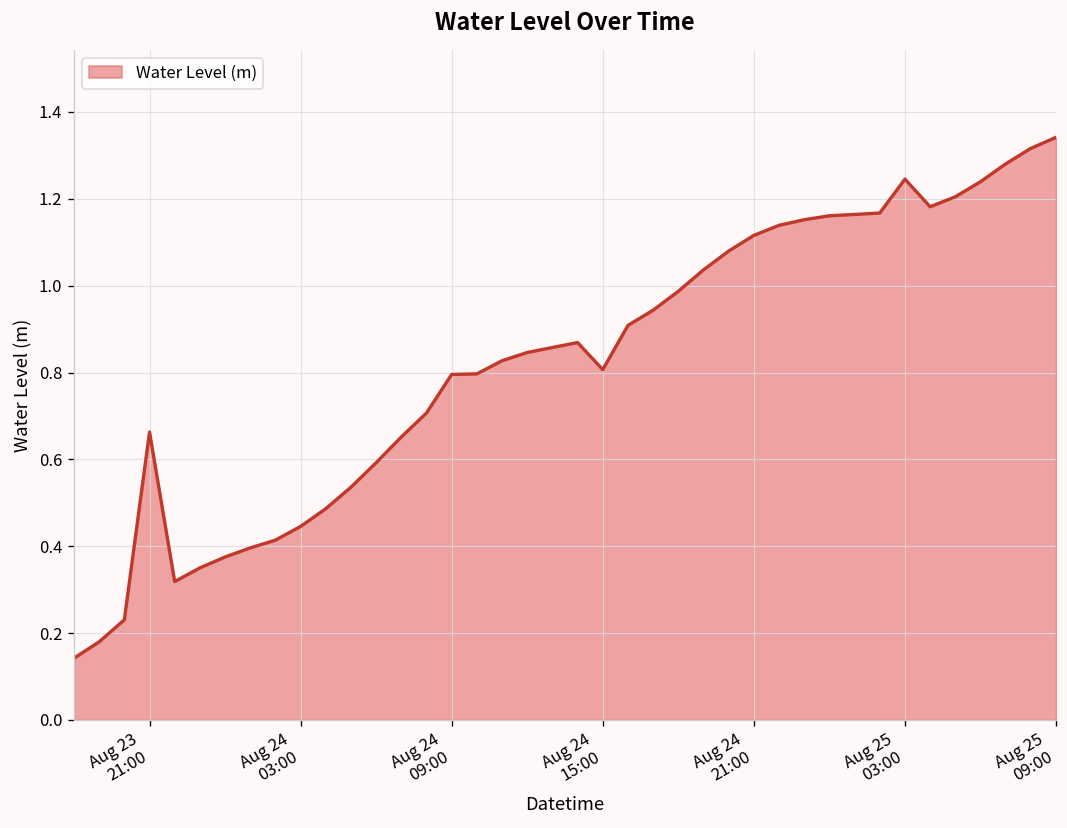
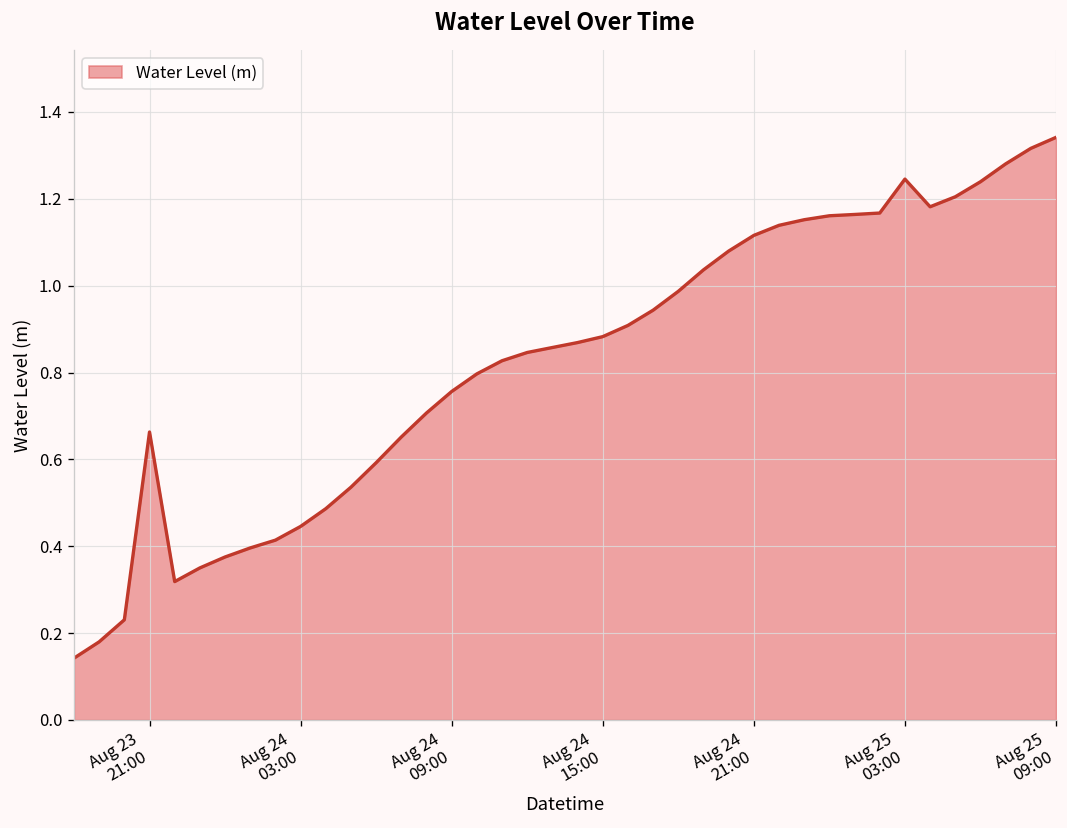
Aug 24 09:00: 0.80 -> 0.76
Aug 24 15:00: 0.81 -> 0.88
